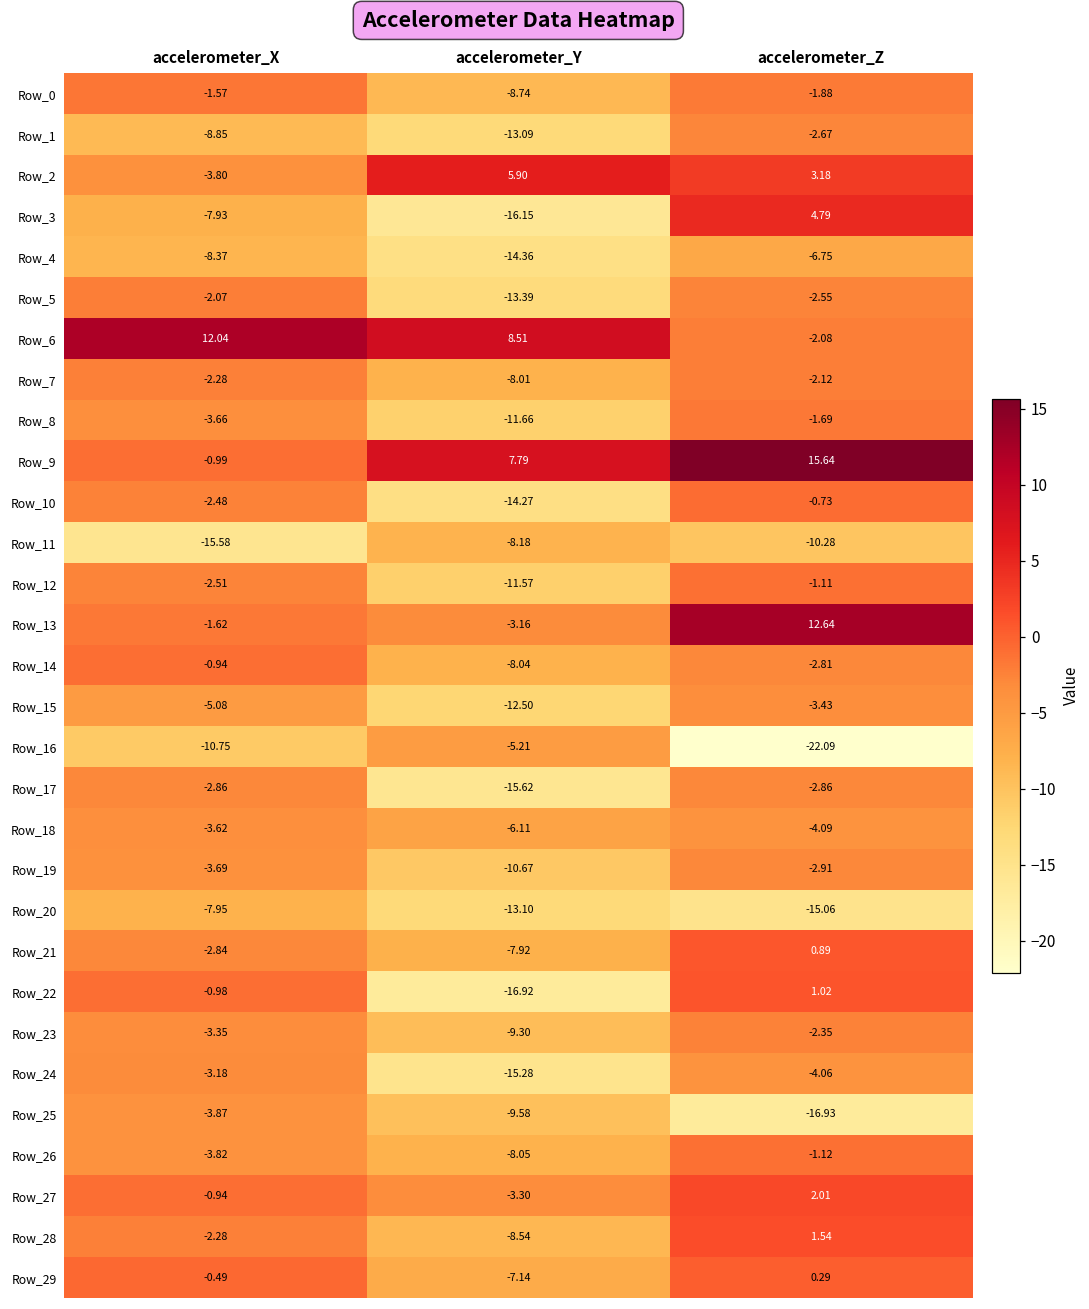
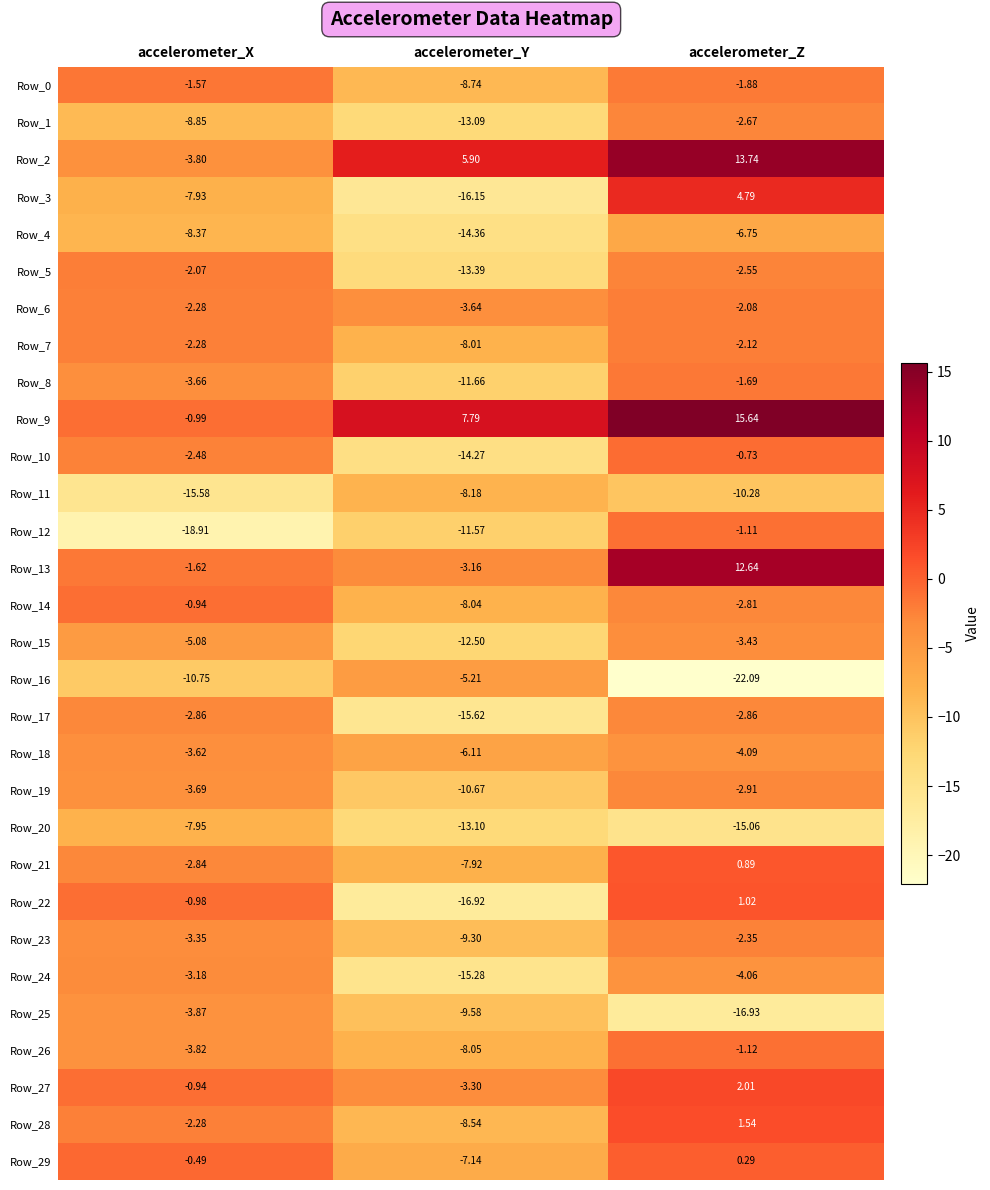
Row_2, accelerometer_Z: 3.18 -> 13.74
Row_6, accelerometer_X: 12.04 -> -2.28
Row_6, accelerometer_Y: 8.51 -> -3.64
Row_12, accelerometer_X: -2.51 -> -18.91
